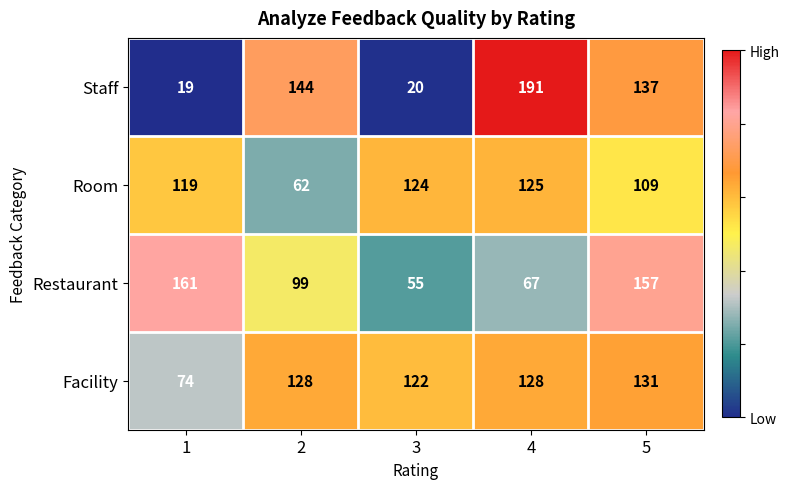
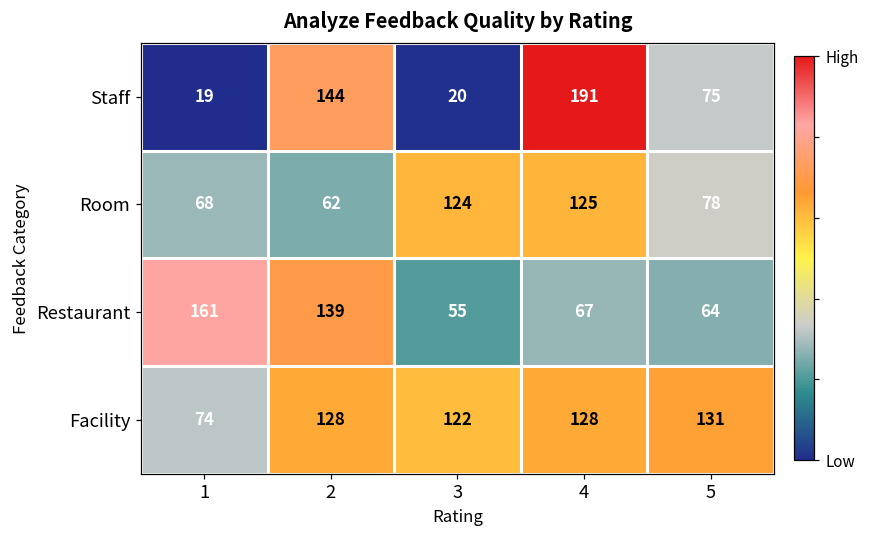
Staff, 5: 137 -> 75
Room, 1: 119 -> 68
Room, 5: 109 -> 78
Restaurant, 2: 99 -> 139
Restaurant, 5: 157 -> 64
